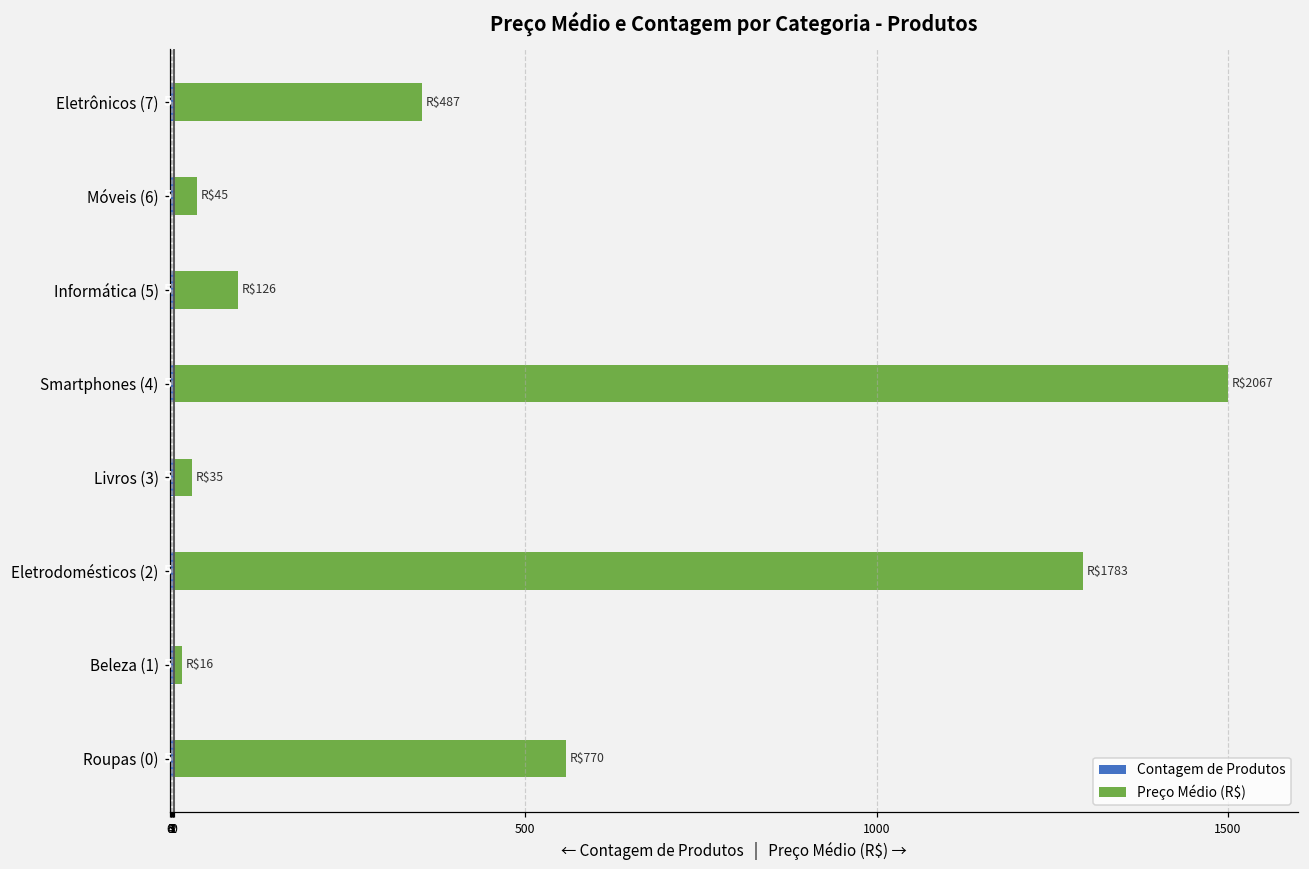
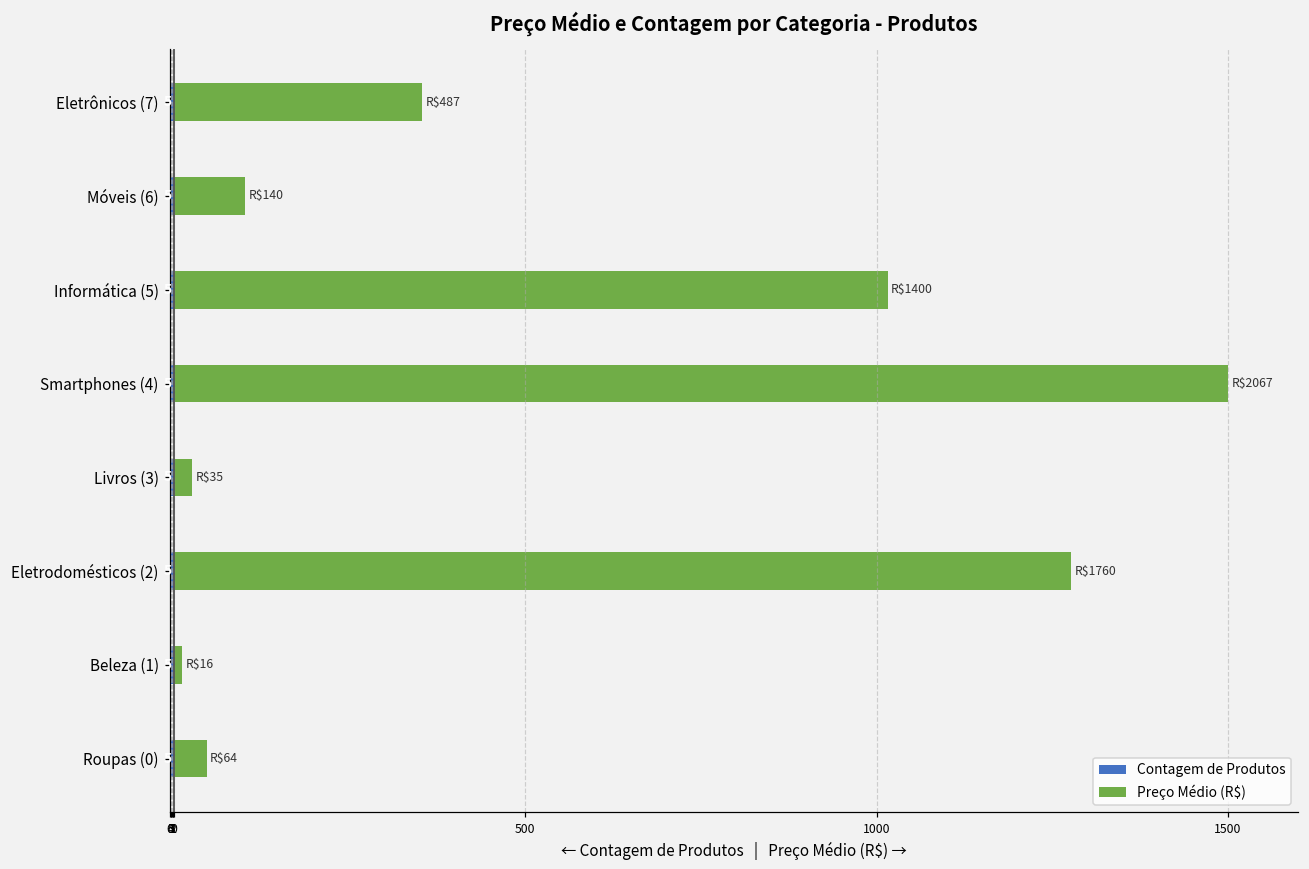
Preço Médio (R$), Móveis (6): $45 -> $140
Preço Médio (R$), Informática (5): $126 -> $1400
Preço Médio (R$), Eletrodomésticos (2): $1783 -> $1760
Preço Médio (R$), Roupas (0): $770 -> $64
